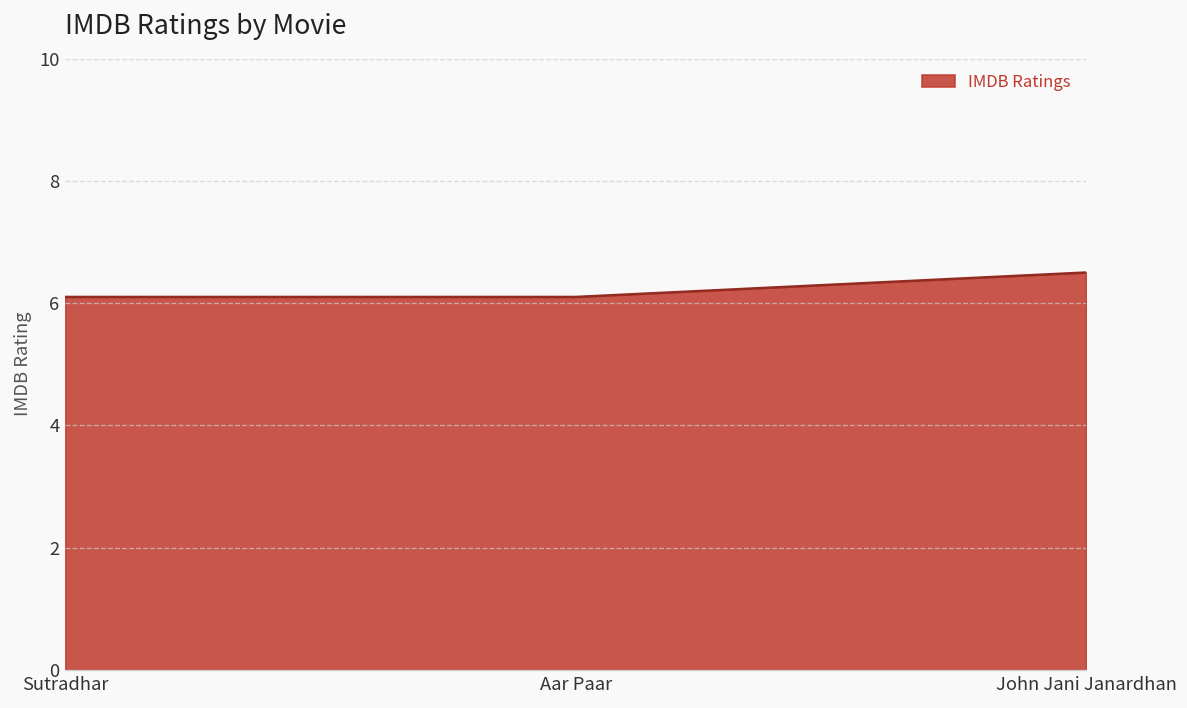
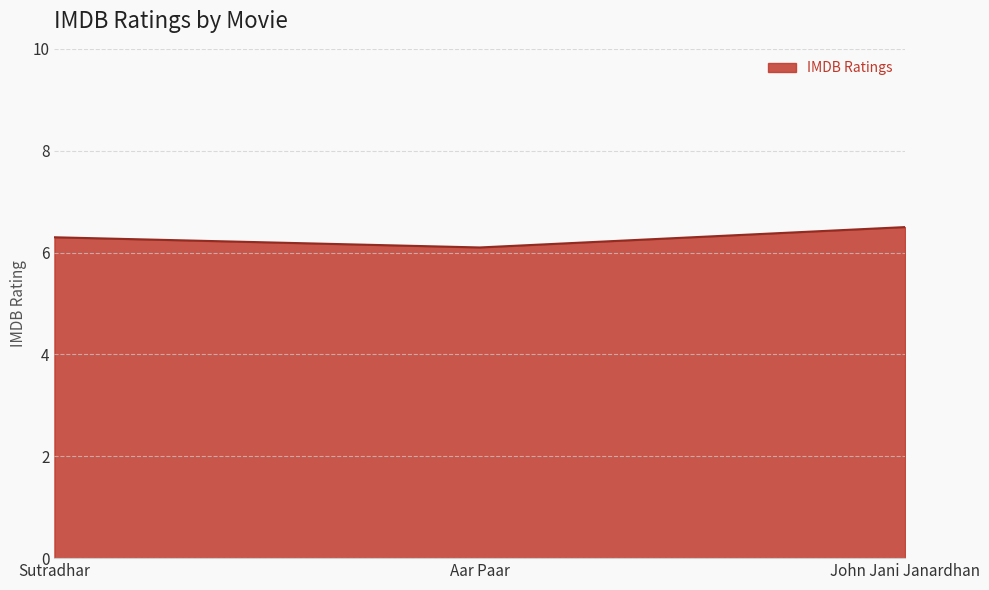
Sutradhar: 6.1 -> 6.3
